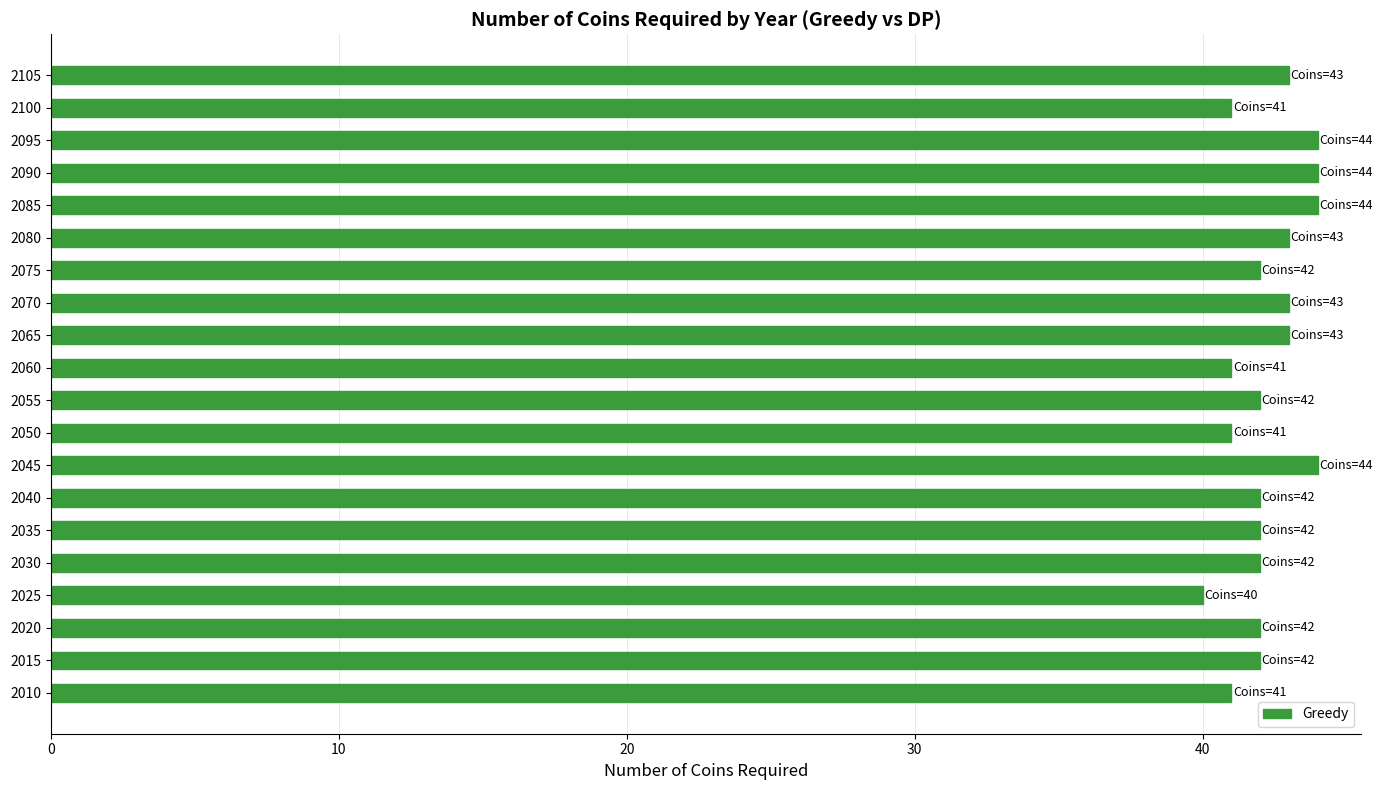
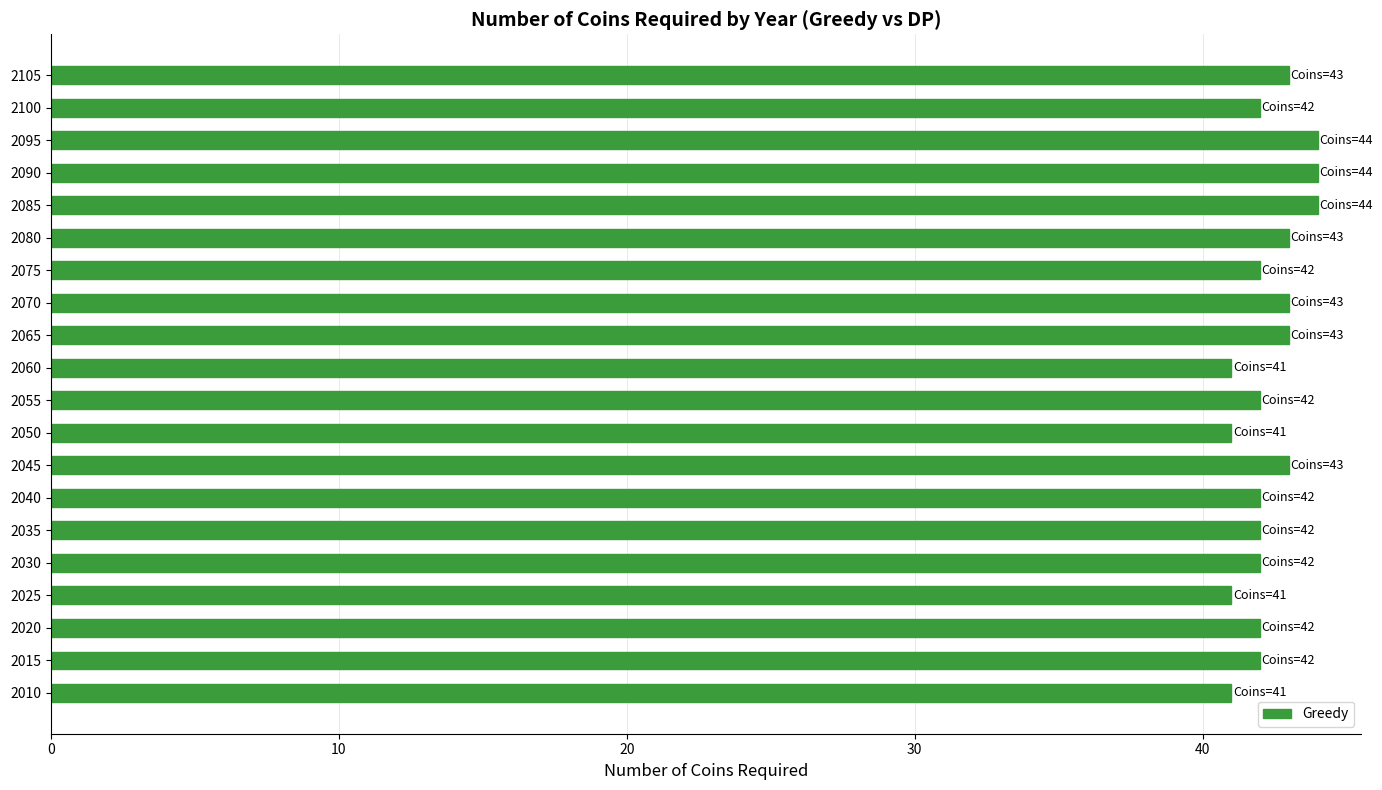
2100: 41 -> 42
2045: 44 -> 43
2025: 40 -> 41
